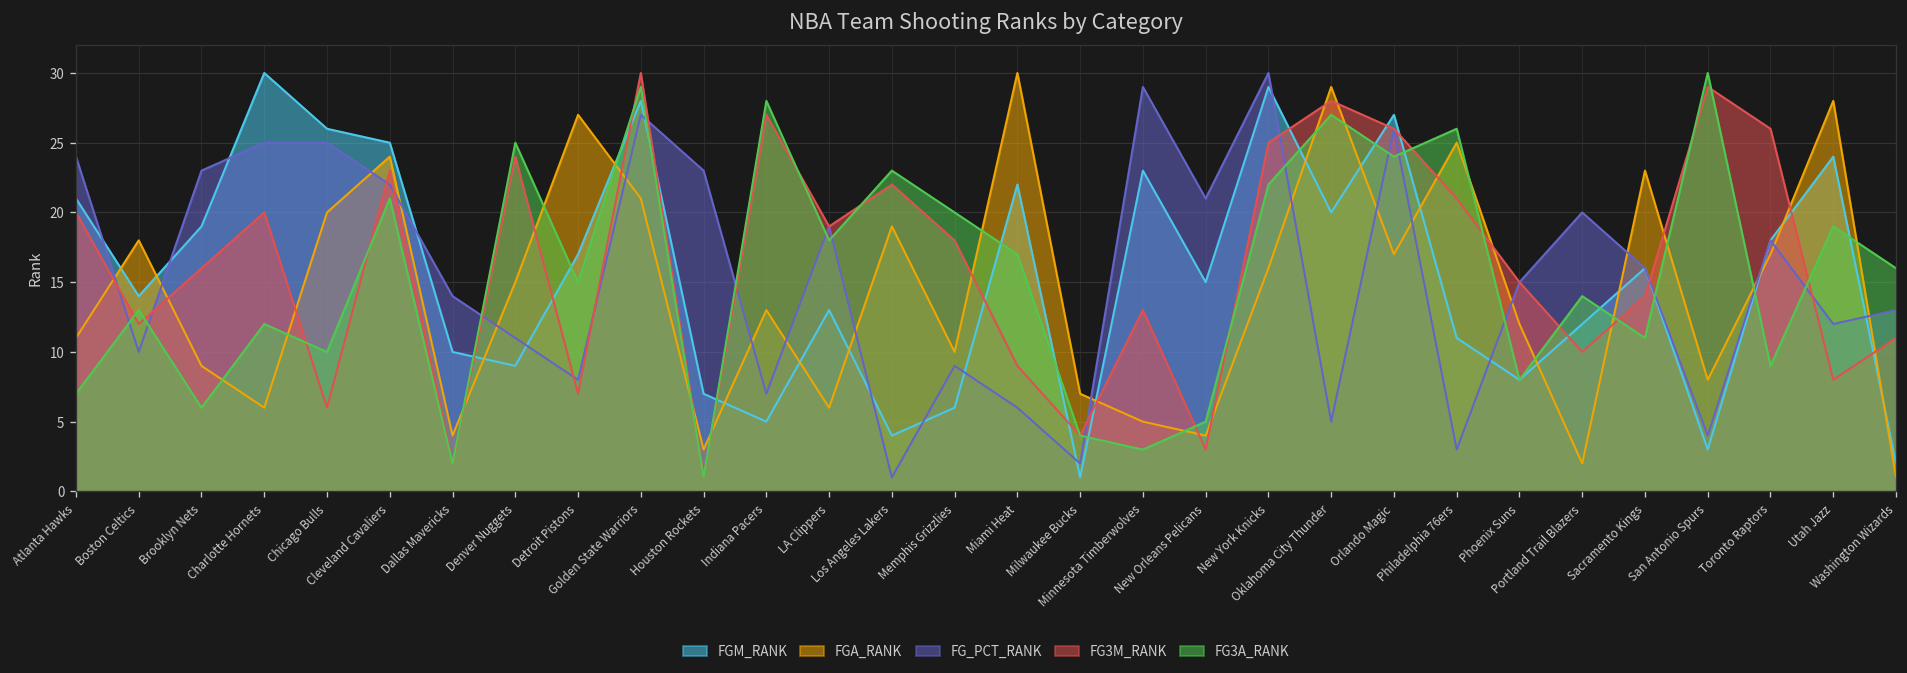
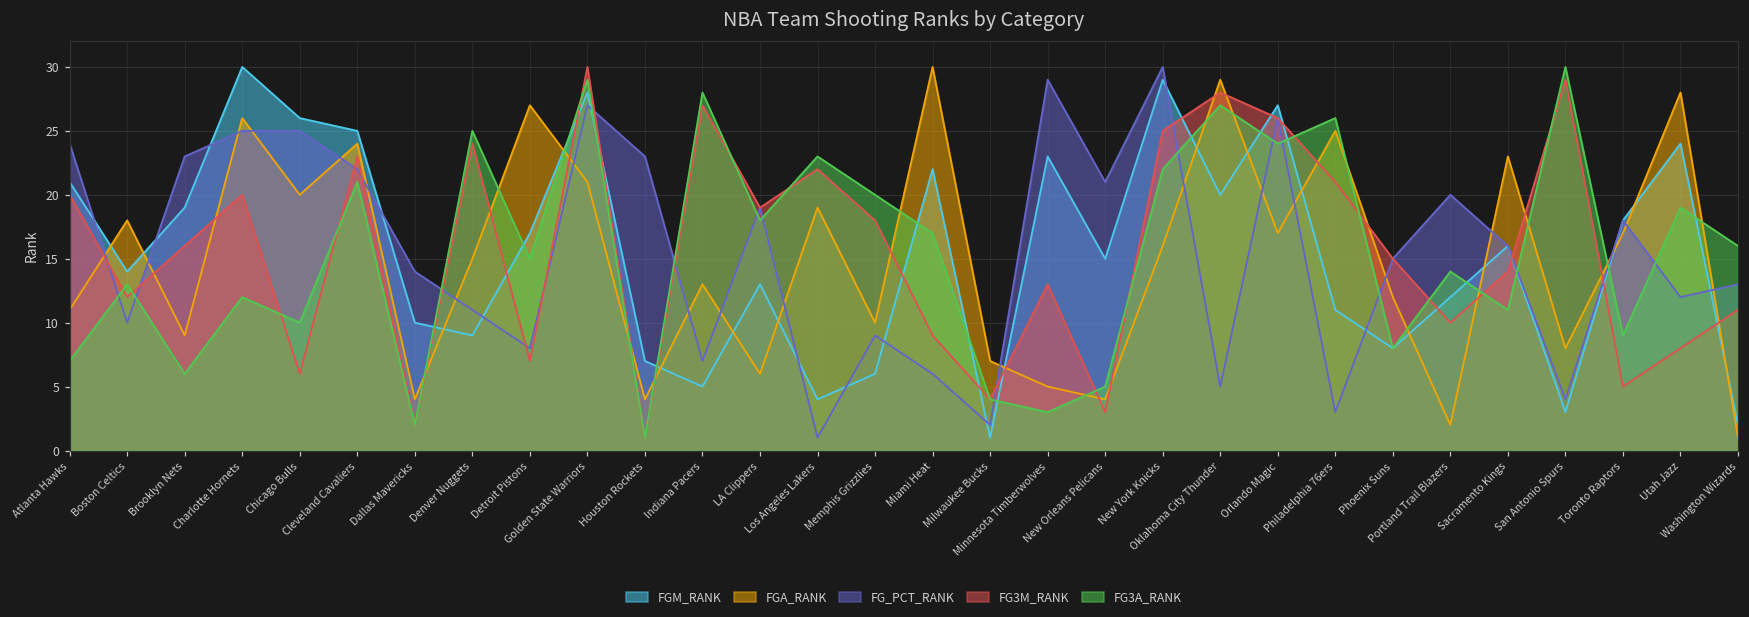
FGA_RANK, Charlotte Hornets: 6 -> 26
FGA_RANK, Houston Rockets: 3 -> 4
FG3M_RANK, Toronto Raptors: 26 -> 5
